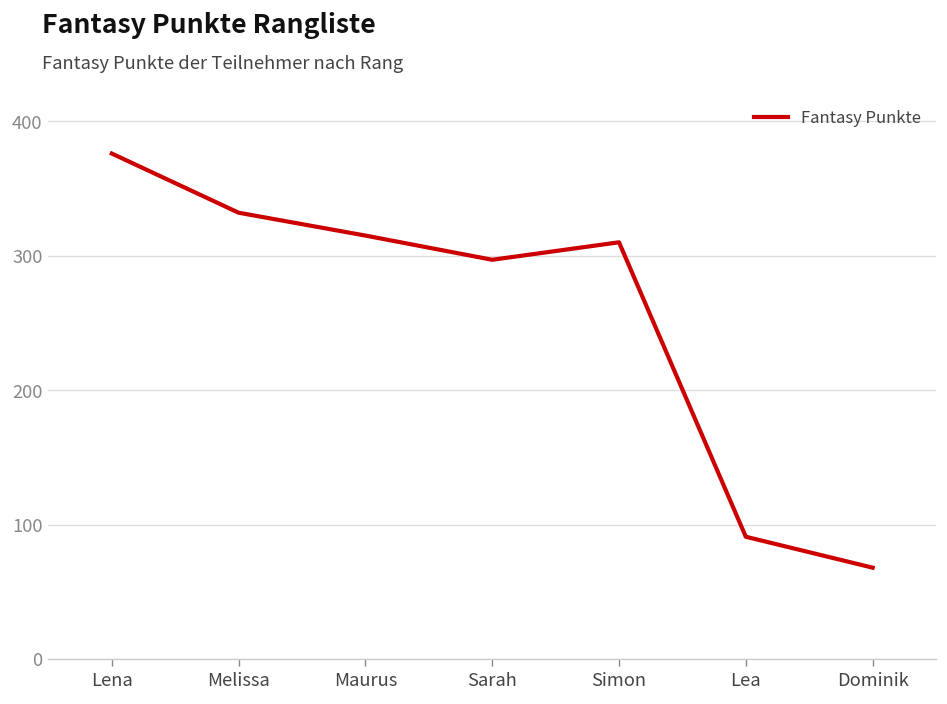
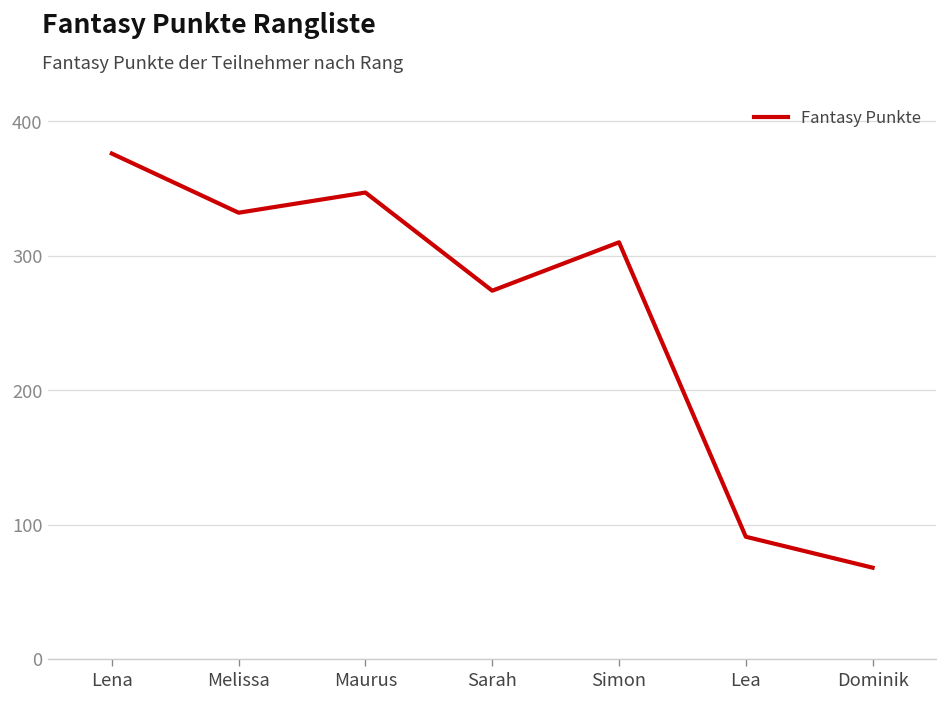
Maurus: 315 -> 347
Sarah: 297 -> 274
